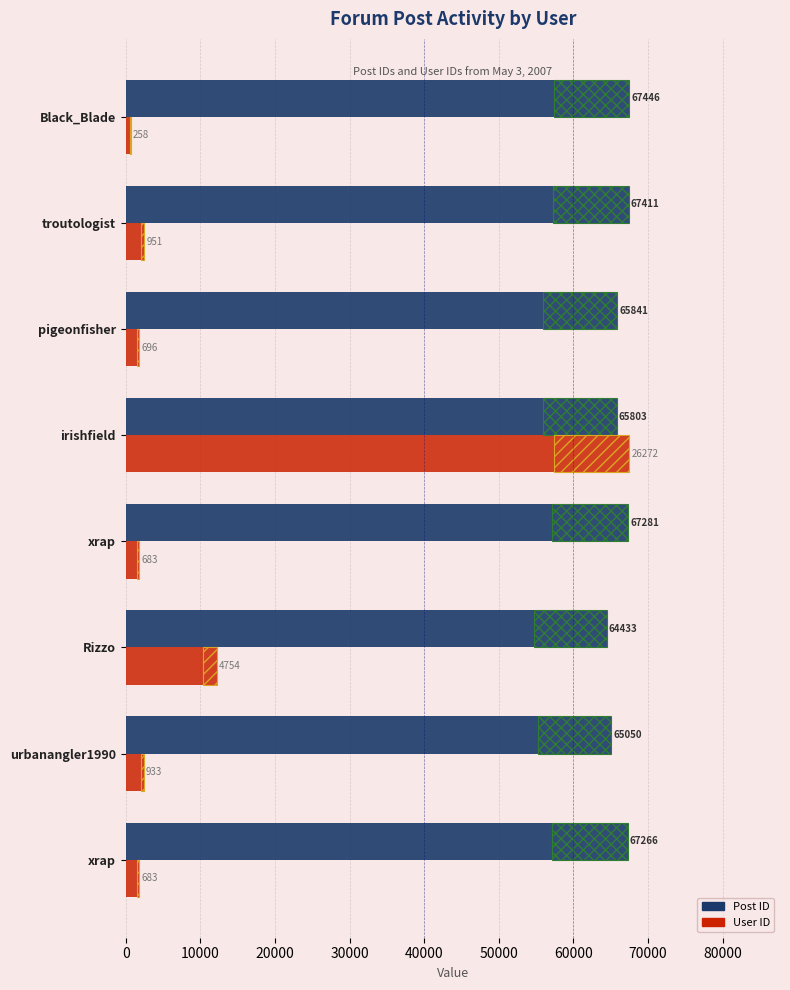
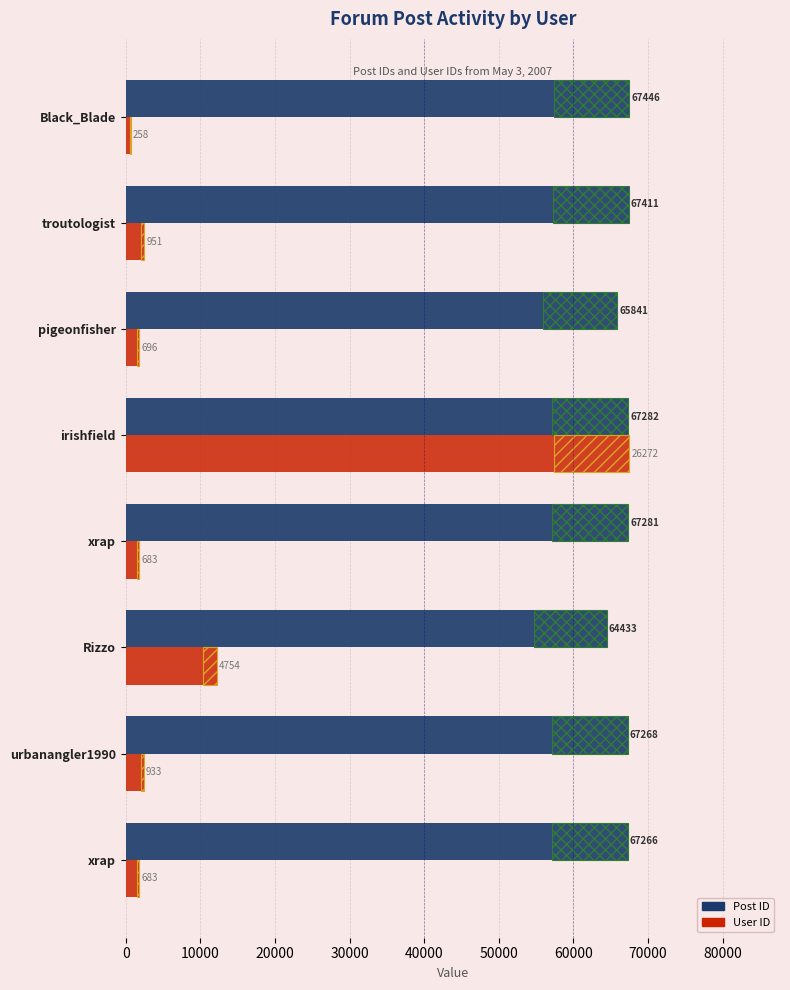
Post ID, irishfield: 65803 -> 67282
Post ID, urbanangler1990: 65050 -> 67268
